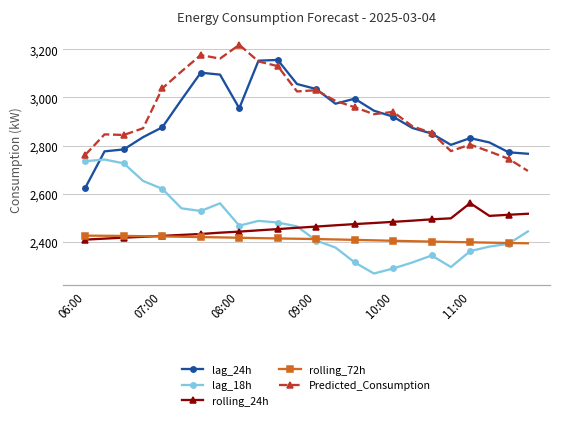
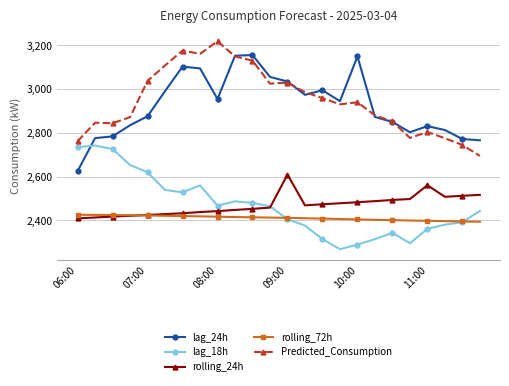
rolling_24h, 09:00: 2,460 -> 2,610
lag_24h, 10:00: 2,920 -> 3,150
